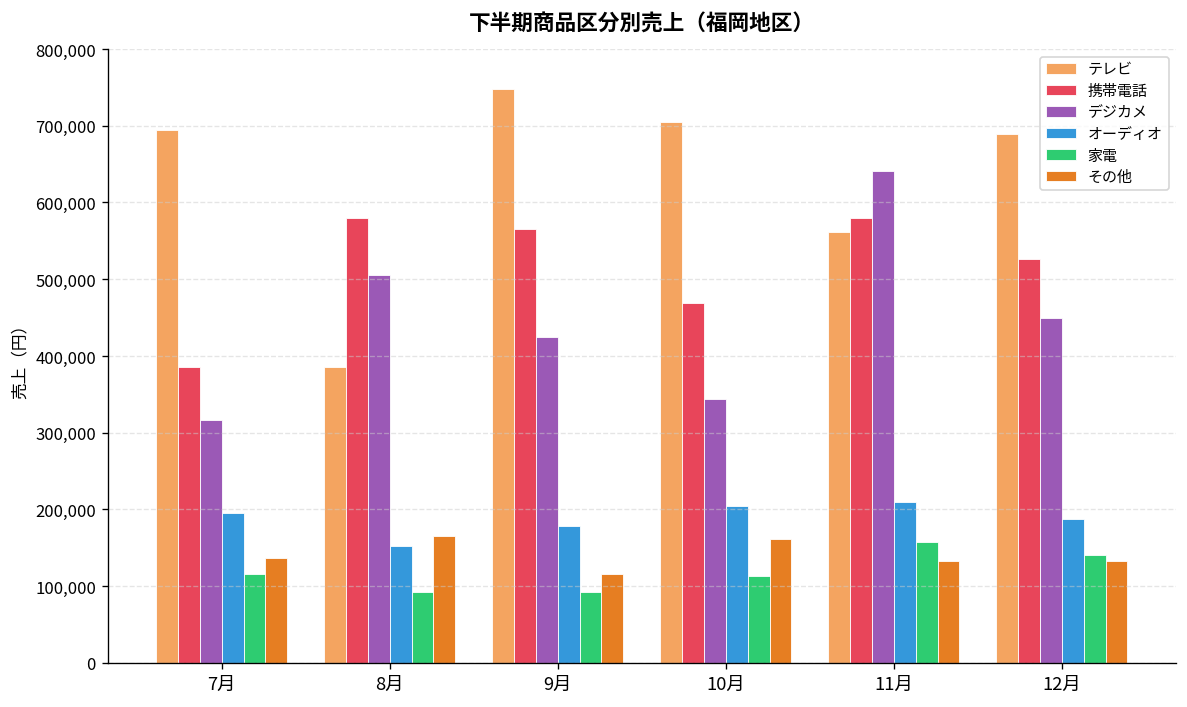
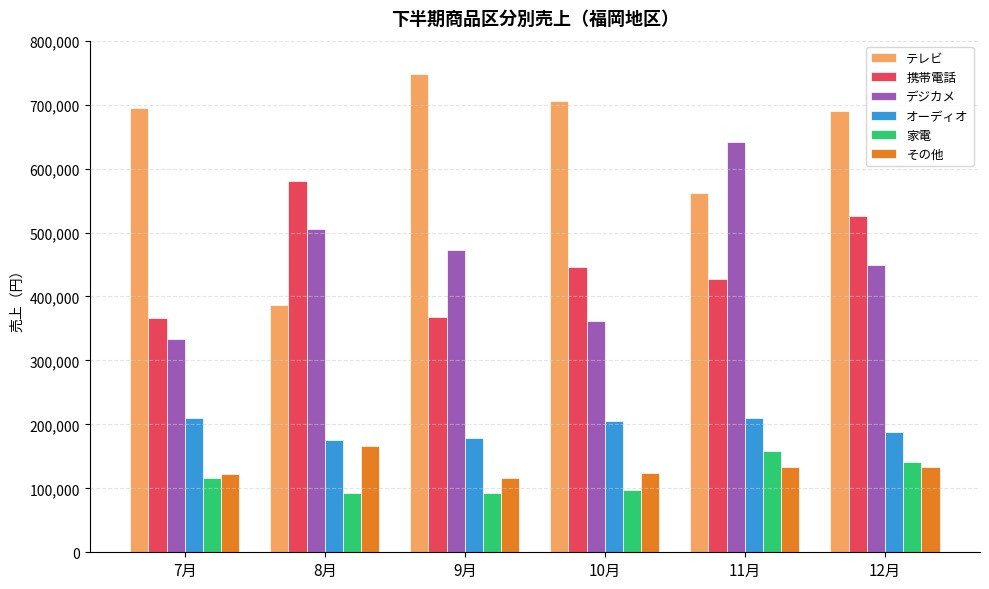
携帯電話, 7月: 390,000 -> 370,000
デジカメ, 7月: 320,000 -> 330,000
オーディオ, 7月: 200,000 -> 210,000
その他, 7月: 140,000 -> 120,000
オーディオ, 8月: 150,000 -> 180,000
携帯電話, 9月: 570,000 -> 370,000
デジカメ, 9月: 430,000 -> 470,000
携帯電話, 10月: 470,000 -> 450,000
デジカメ, 10月: 340,000 -> 360,000
家電, 10月: 110,000 -> 100,000
その他, 10月: 160,000 -> 120,000
携帯電話, 11月: 580,000 -> 430,000
